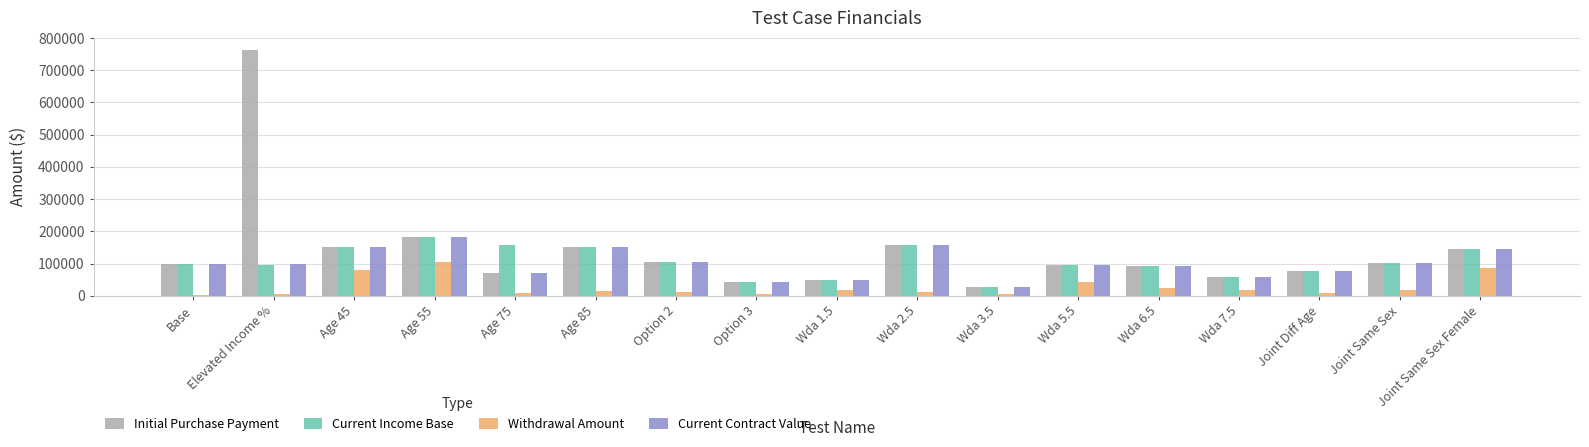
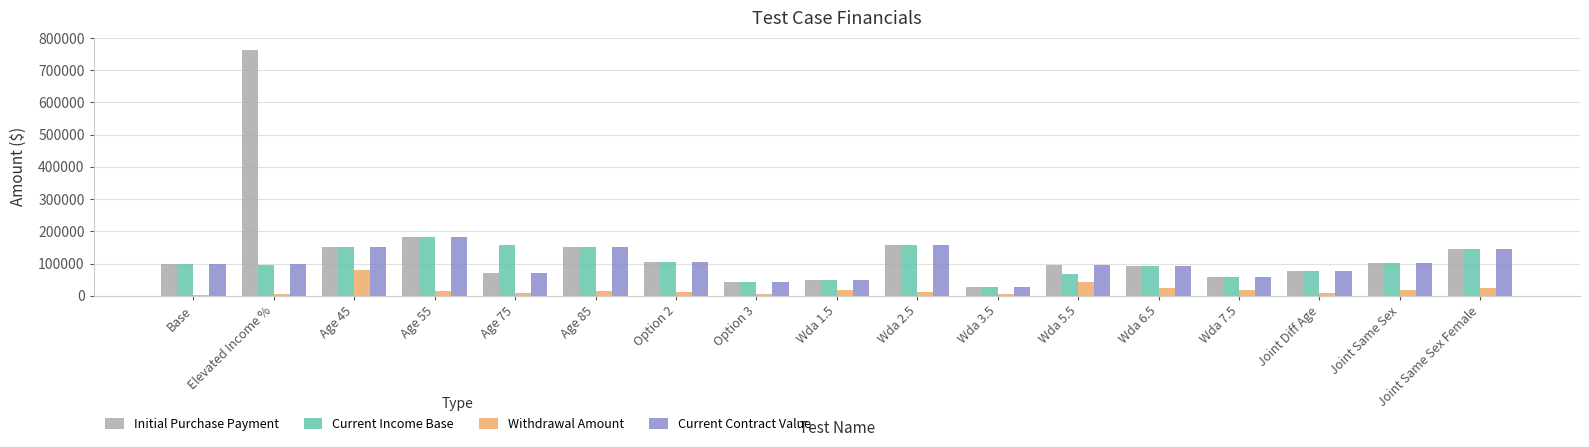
Withdrawal Amount, Age 55: 100000 -> 10000
Current Income Base, Wda 5.5: 100000 -> 70000
Withdrawal Amount, Joint Same Sex Female: 90000 -> 20000
